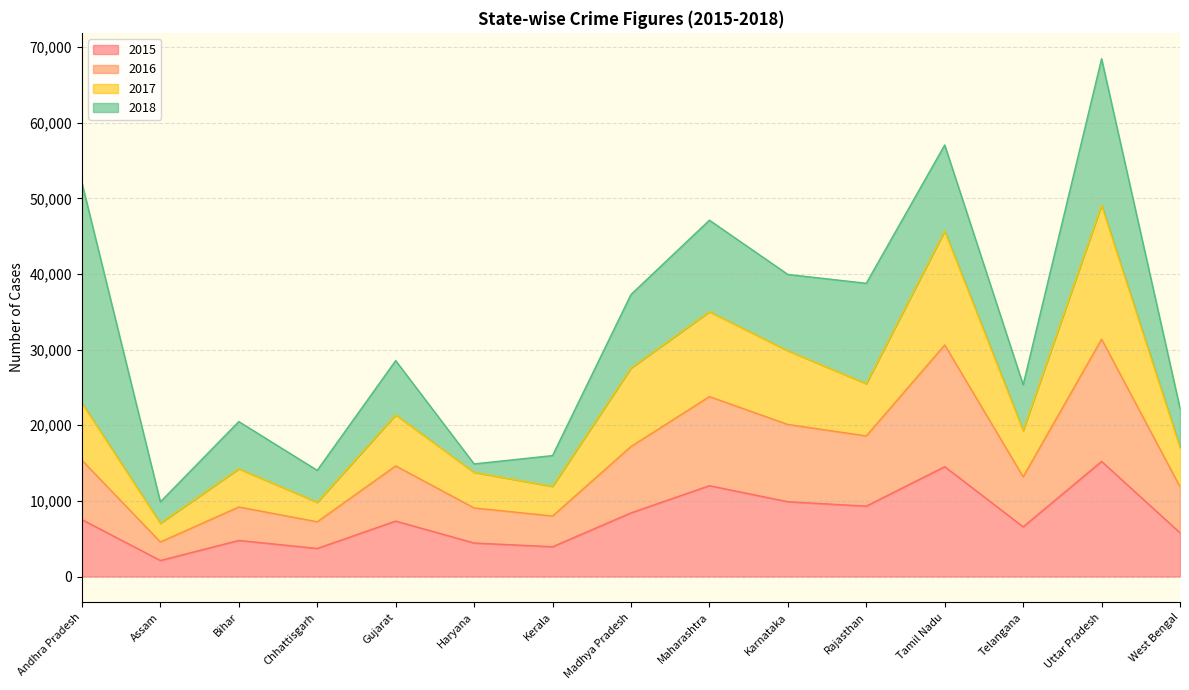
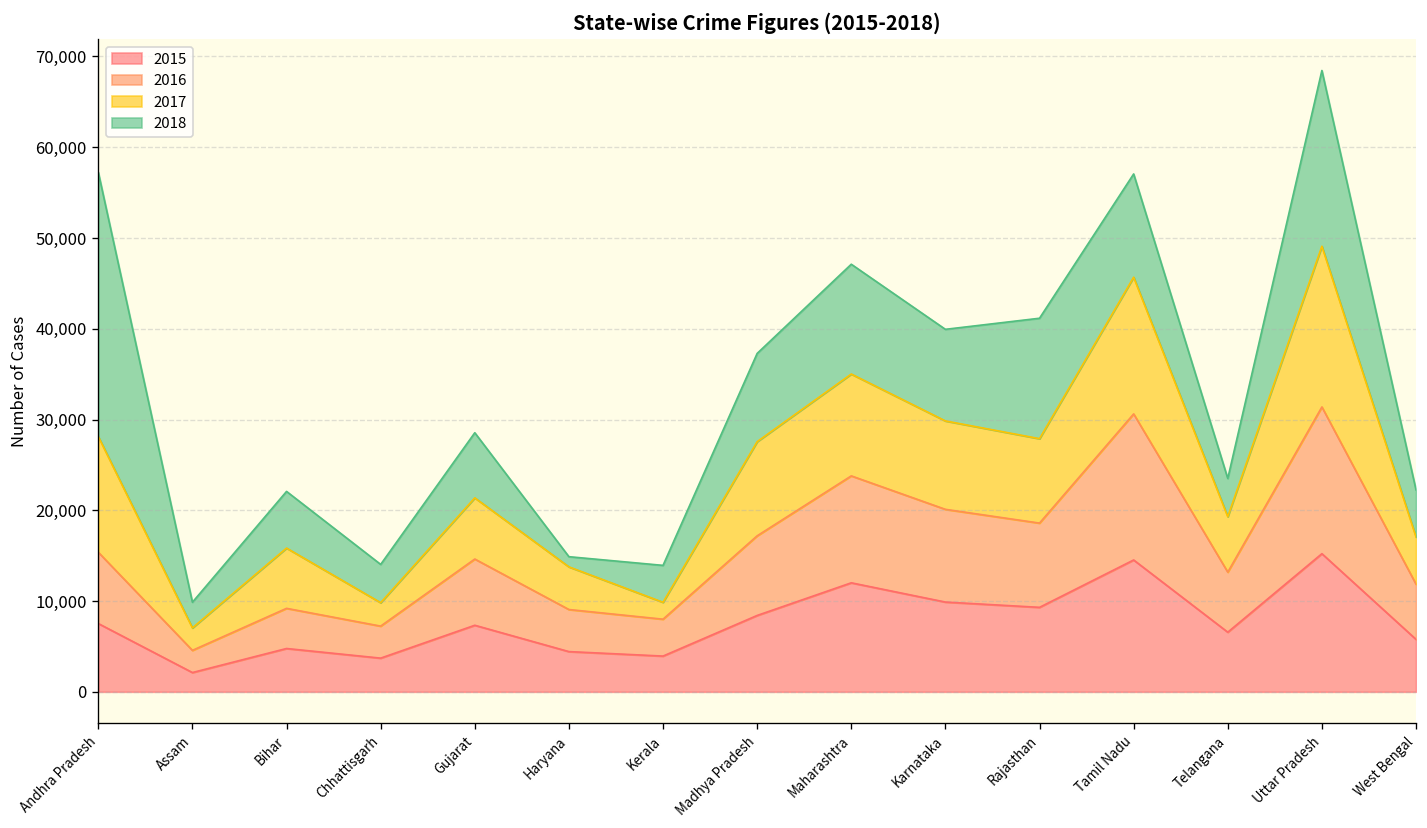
2017, Andhra Pradesh: 8,000 -> 13,000
2017, Bihar: 5,000 -> 7,000
2017, Kerala: 4,000 -> 2,000
2017, Rajasthan: 7,000 -> 9,000
2018, Telangana: 6,000 -> 4,000
